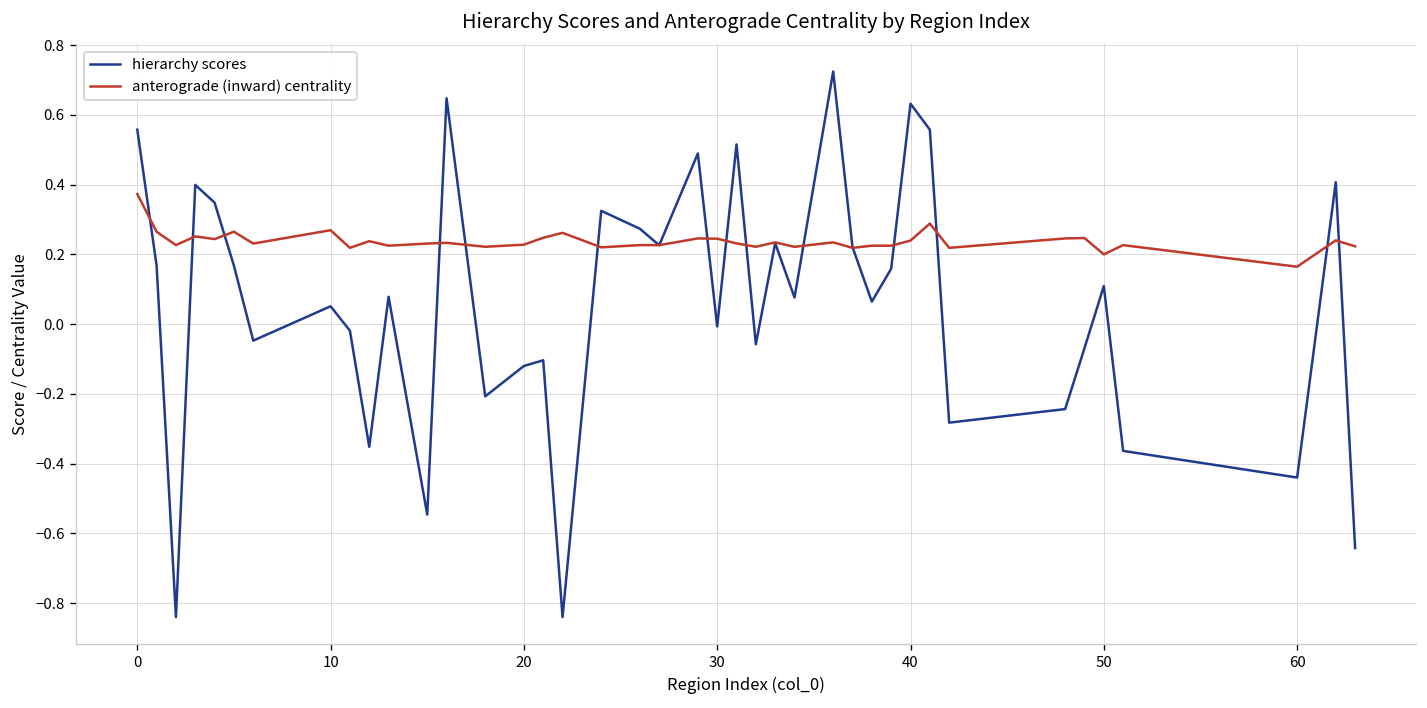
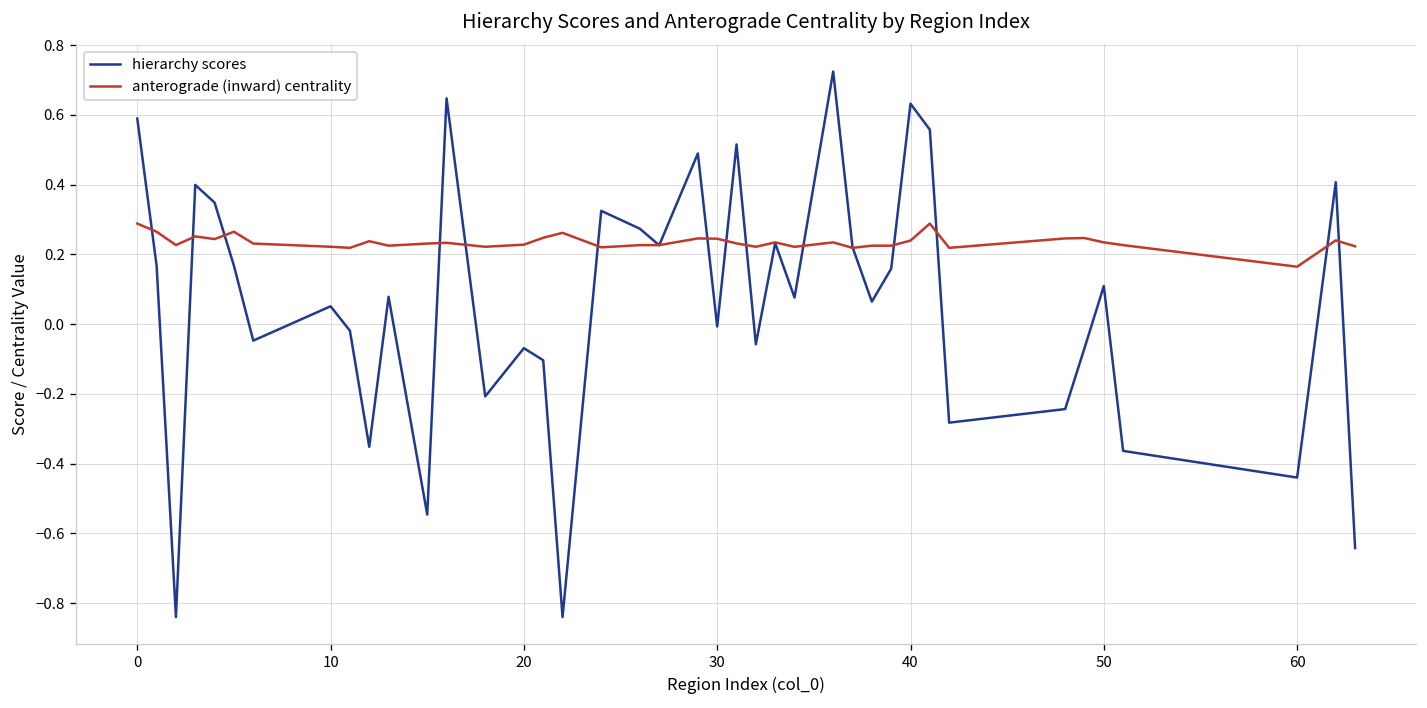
hierarchy scores, 0: 0.56 -> 0.59
anterograde (inward) centrality, 0: 0.37 -> 0.29
anterograde (inward) centrality, 10: 0.27 -> 0.22
hierarchy scores, 20: -0.12 -> -0.07
anterograde (inward) centrality, 50: 0.20 -> 0.23
